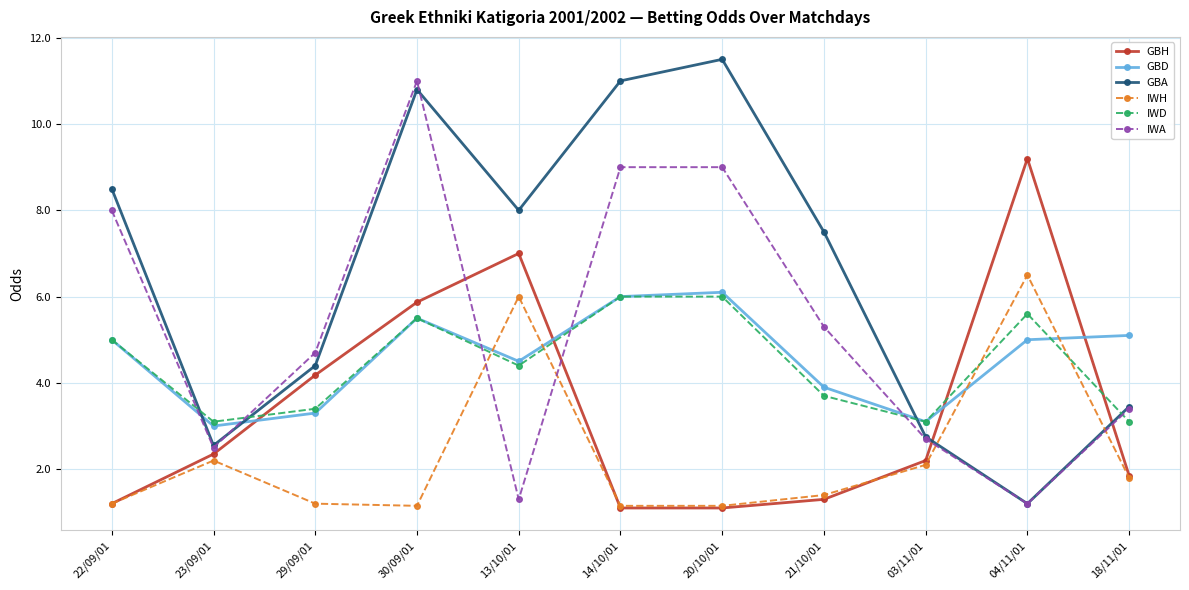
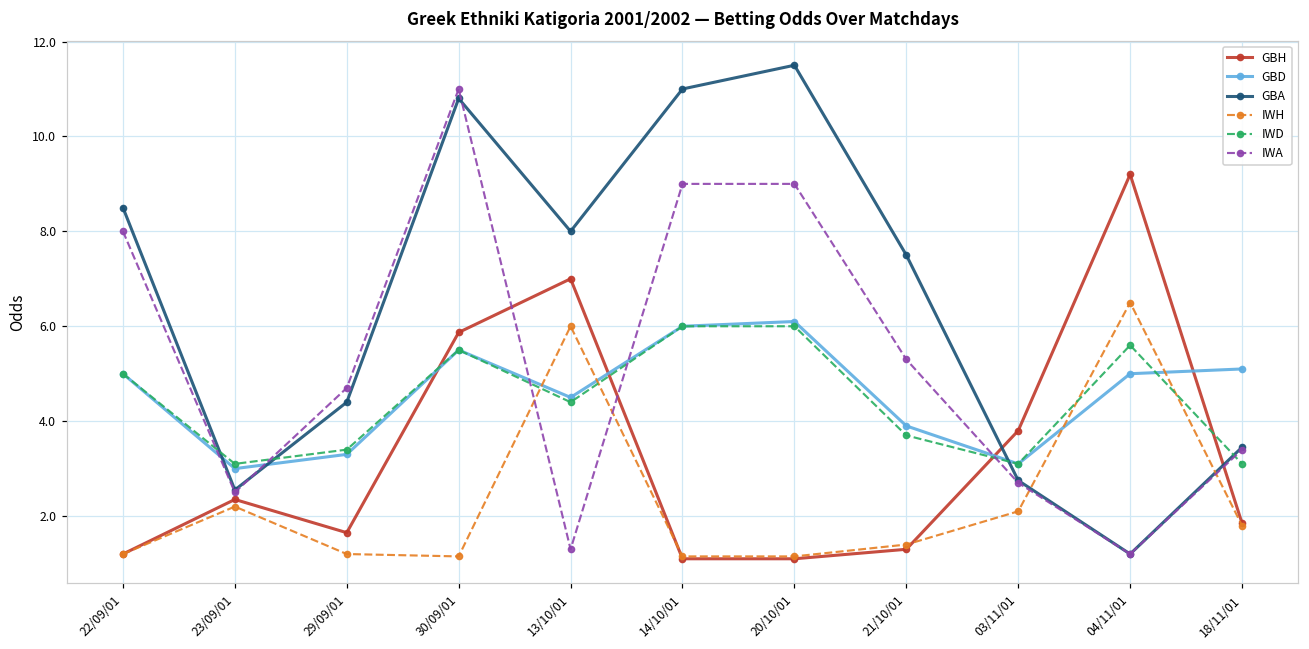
GBH, 29/09/01: 4.2 -> 1.7
GBH, 03/11/01: 2.2 -> 3.8
